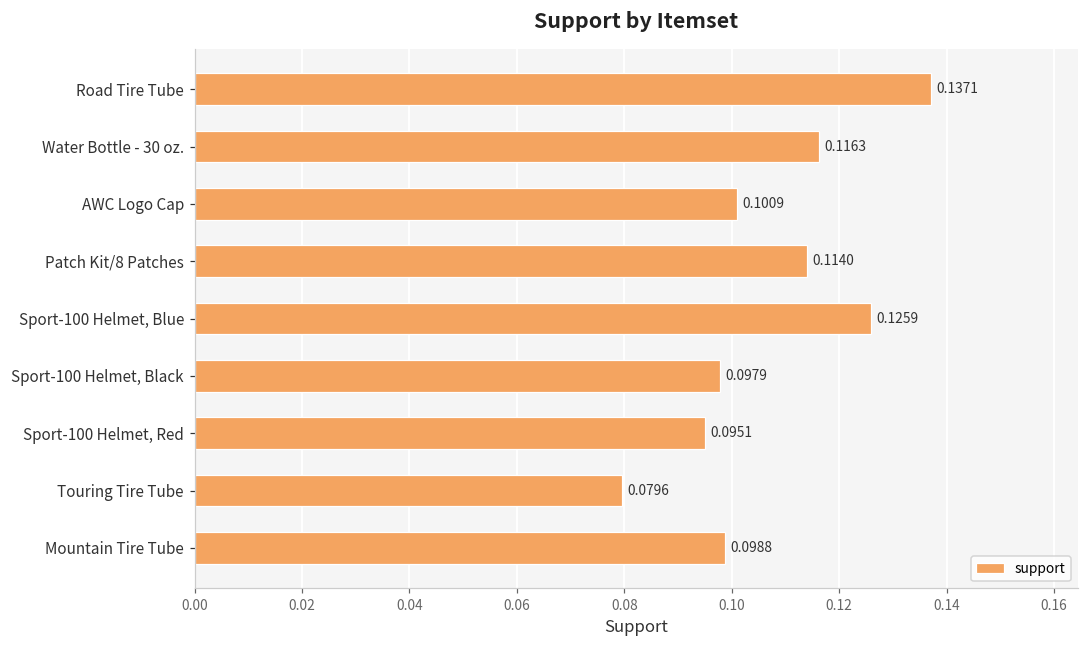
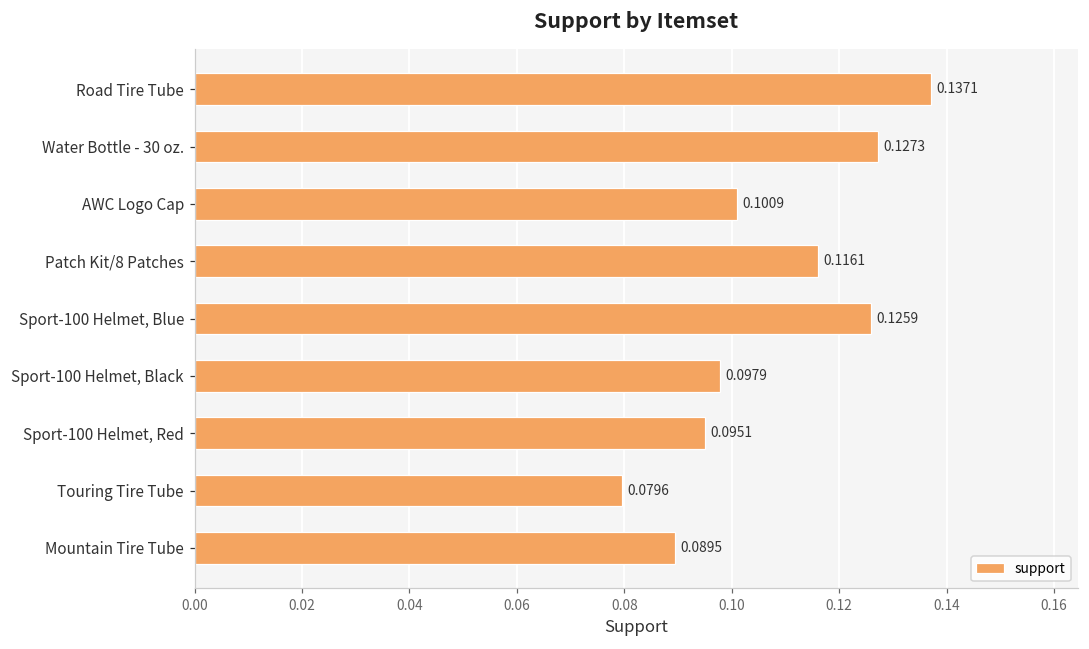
Water Bottle - 30 oz.: 0.1163 -> 0.1273
Patch Kit/8 Patches: 0.1140 -> 0.1161
Mountain Tire Tube: 0.0988 -> 0.0895
